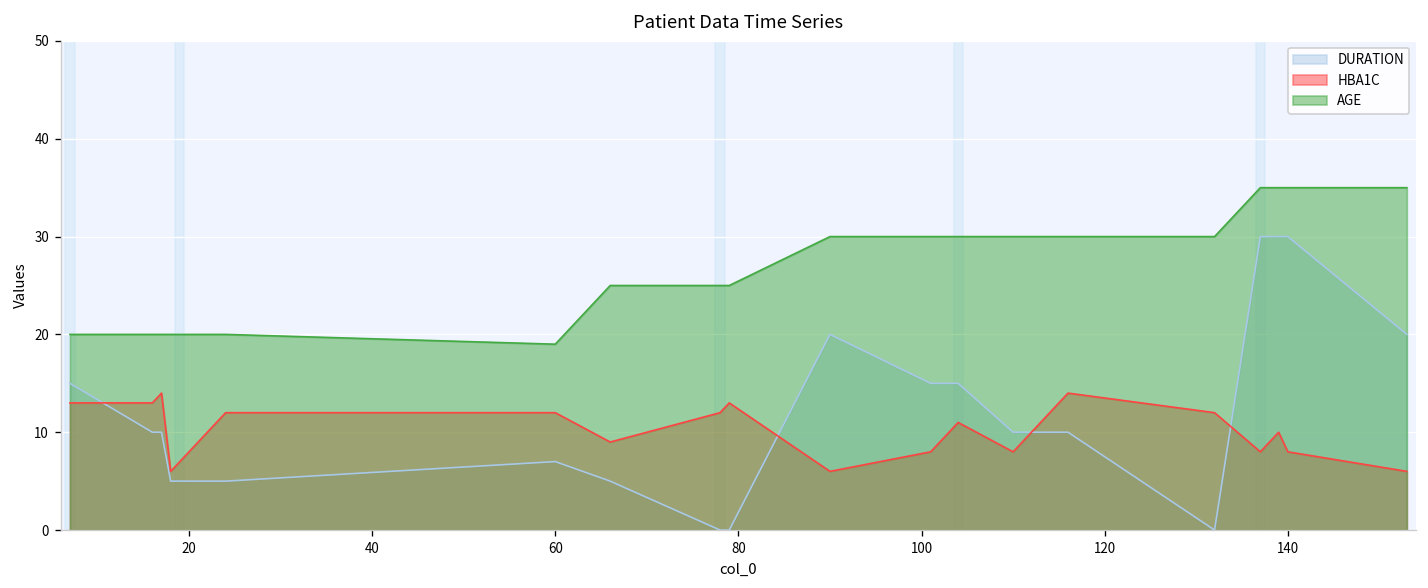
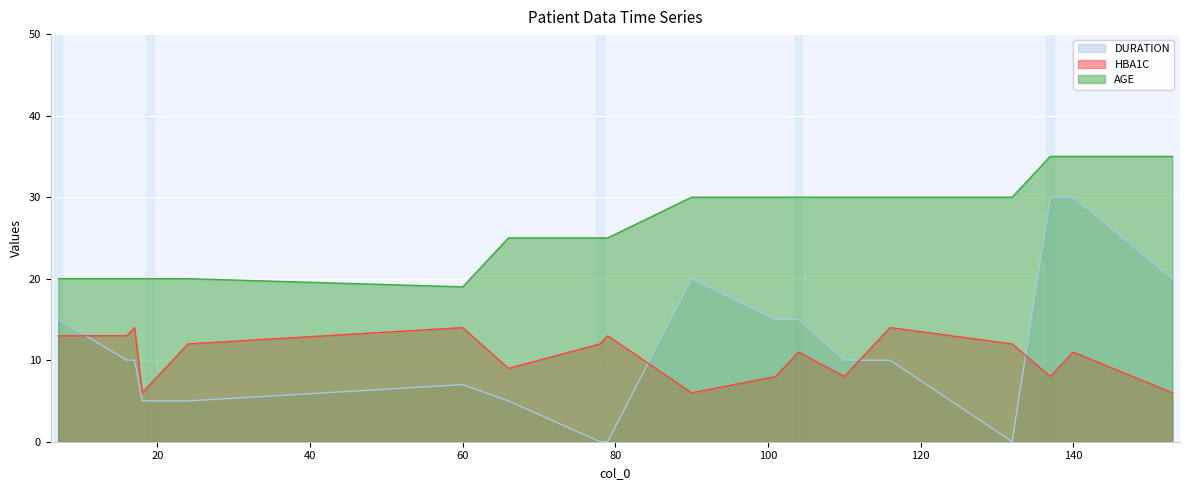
HBA1C, 60: 12 -> 14
HBA1C, 140: 8 -> 11
